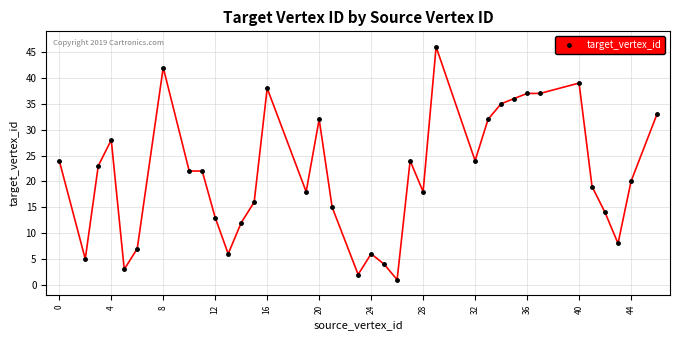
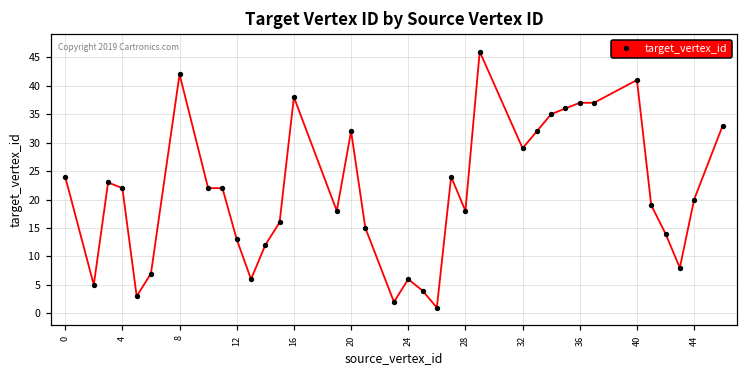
4: 28 -> 22
32: 24 -> 29
40: 39 -> 41
